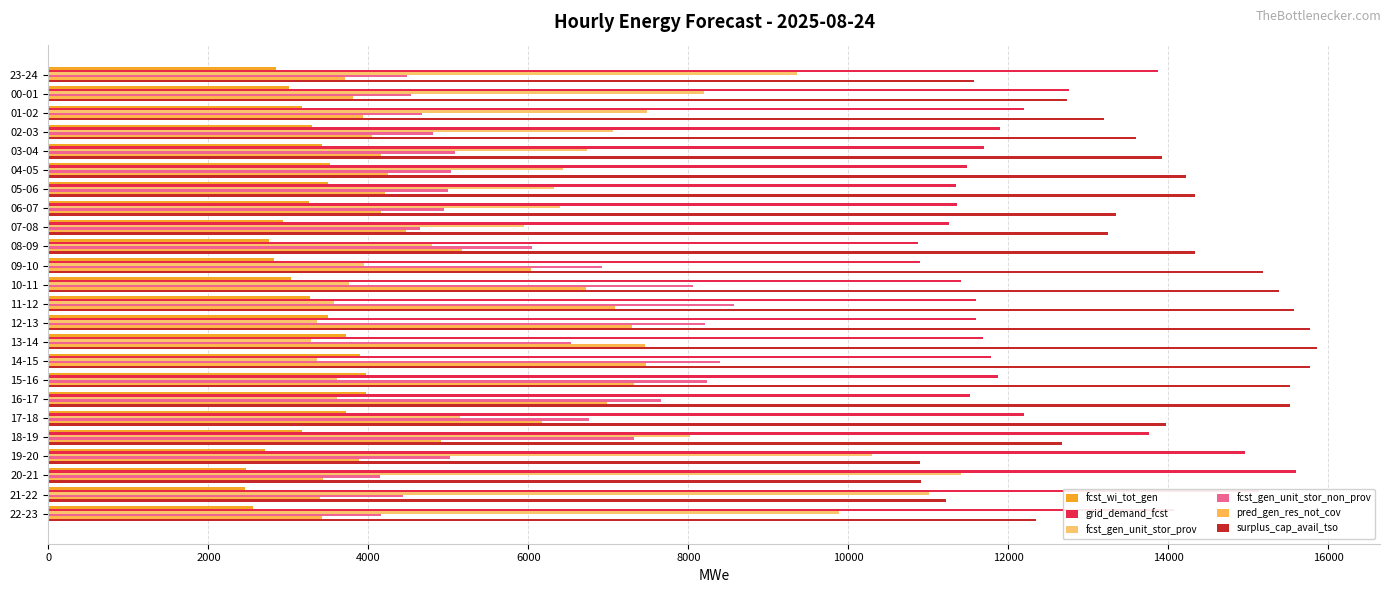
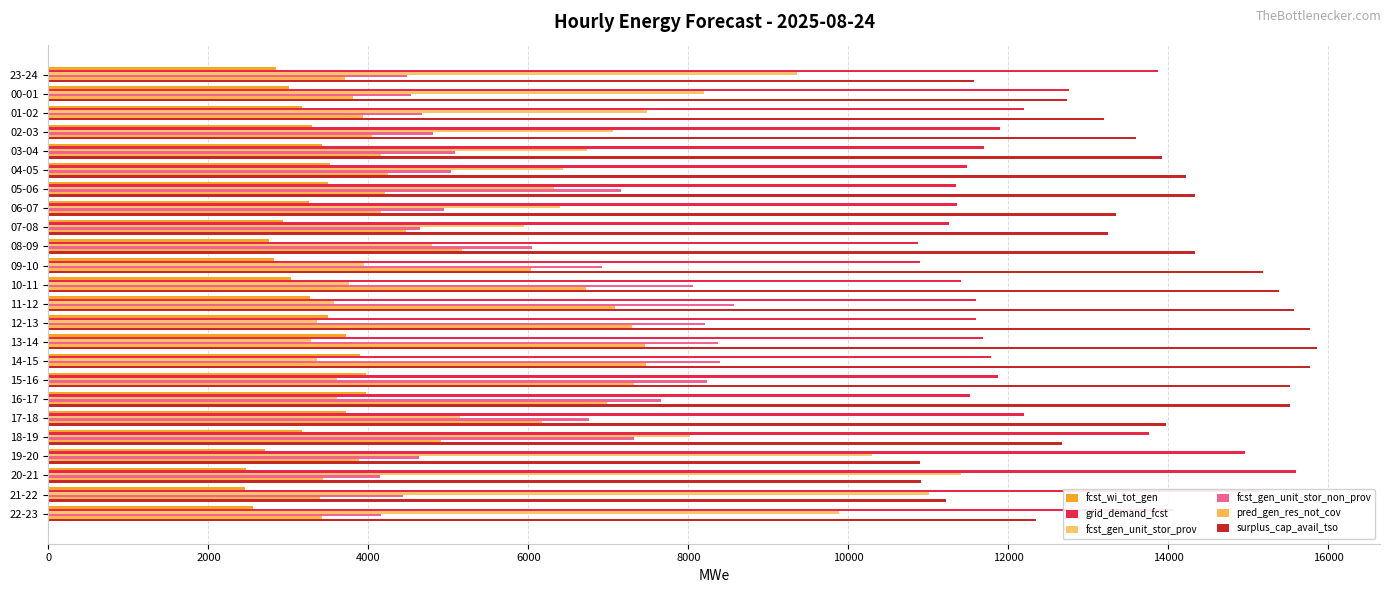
fcst_gen_unit_stor_non_prov, 05-06: 5000 -> 7200
fcst_gen_unit_stor_non_prov, 13-14: 6500 -> 8400
fcst_gen_unit_stor_non_prov, 19-20: 5000 -> 4600
